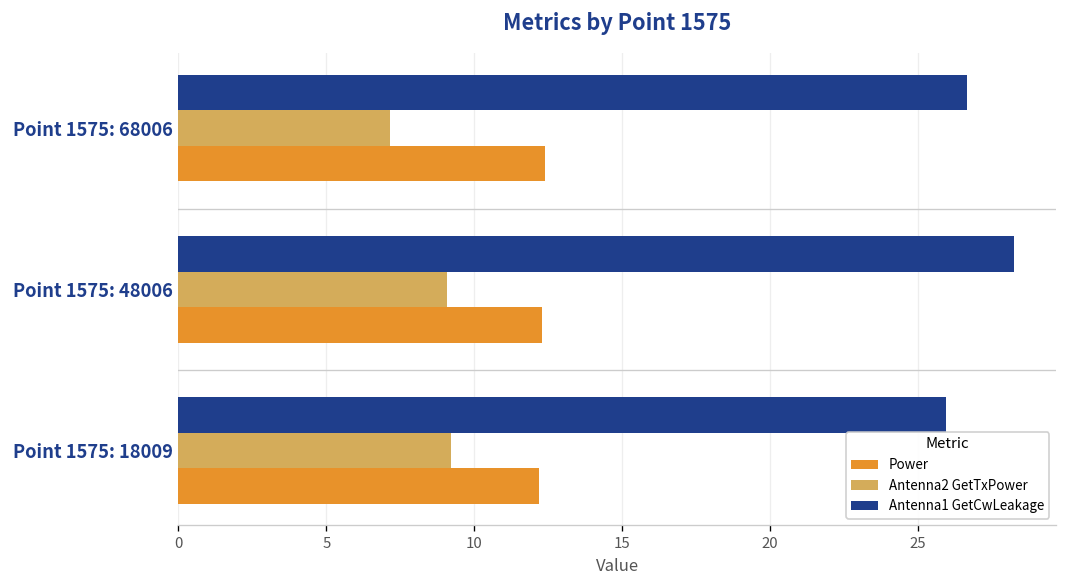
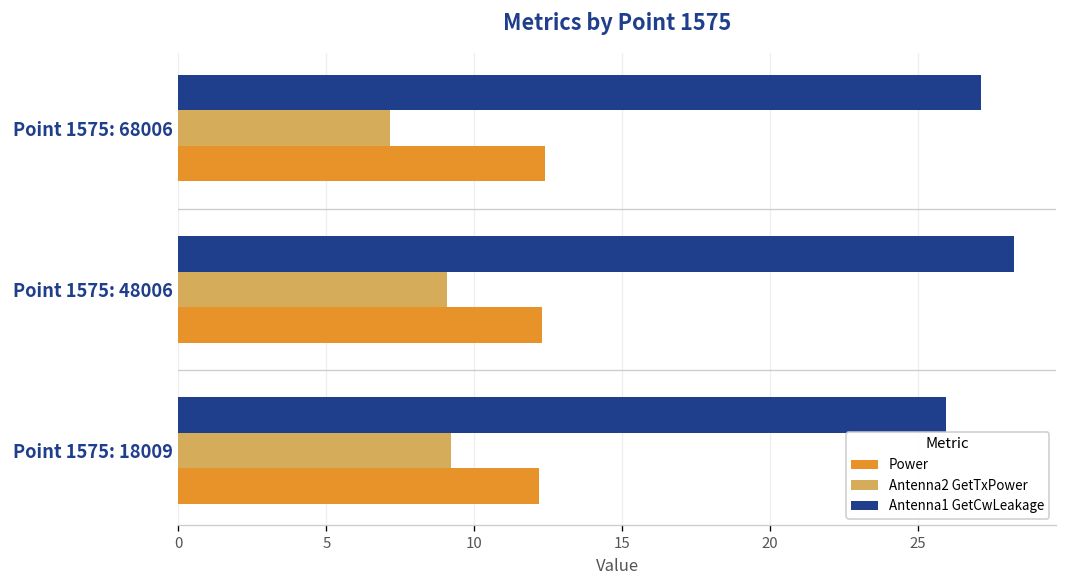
Antenna1 GetCwLeakage, Point 1575: 68006: 26.6 -> 27.1
